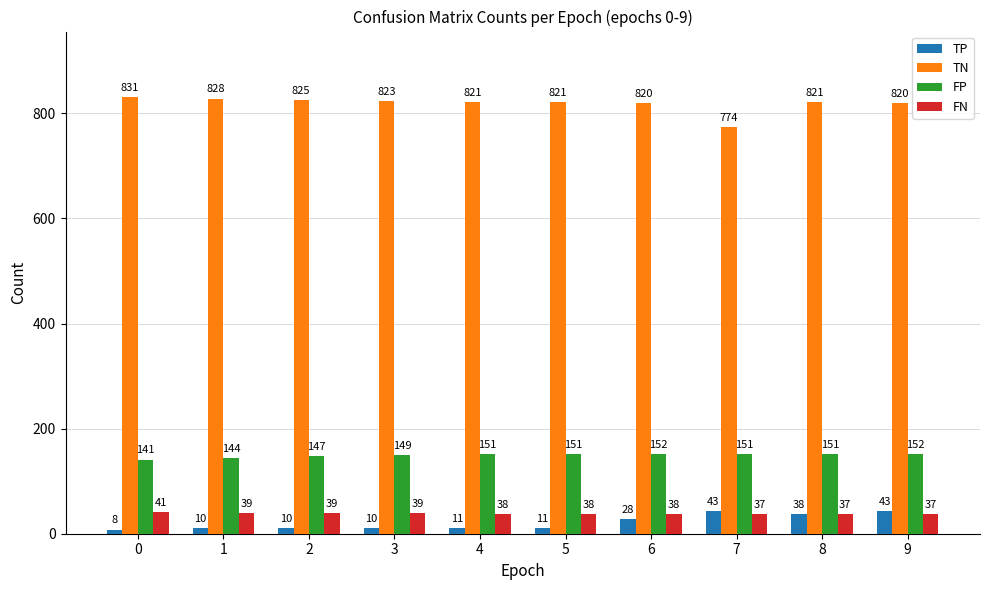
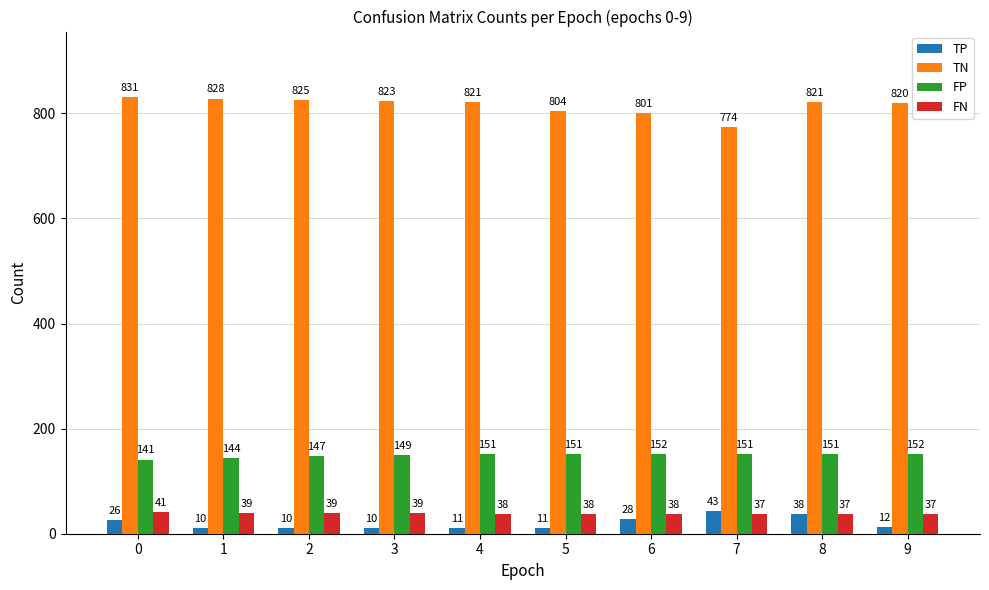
TP, 0: 8 -> 26
TN, 5: 821 -> 804
TN, 6: 820 -> 801
TP, 9: 43 -> 12
